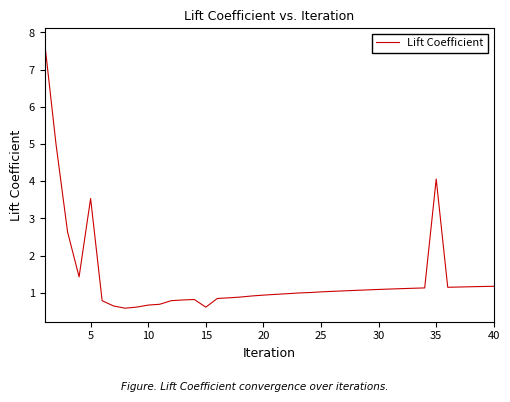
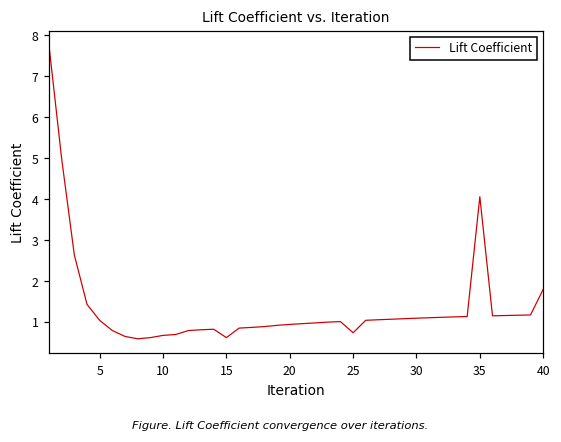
5: 3.5 -> 1.0
25: 1.0 -> 0.7
40: 1.2 -> 1.8
